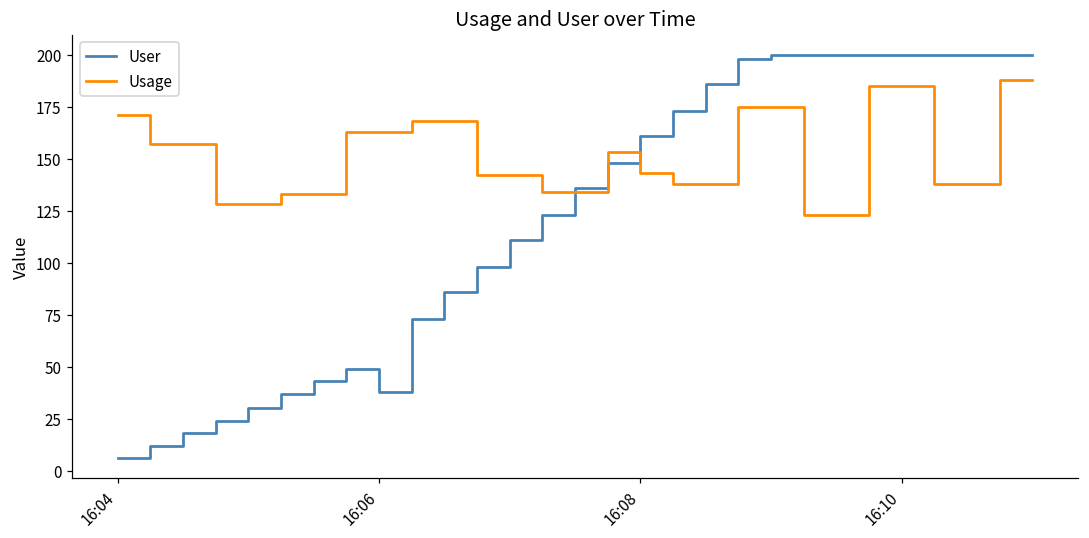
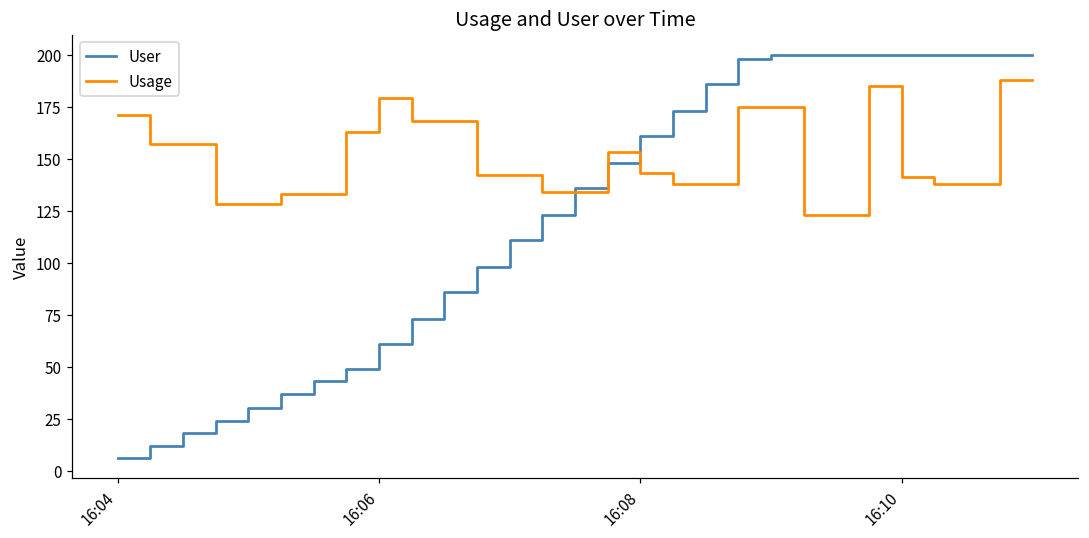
User, 16:06: 38 -> 61
Usage, 16:06: 163 -> 179
Usage, 16:10: 185 -> 141
